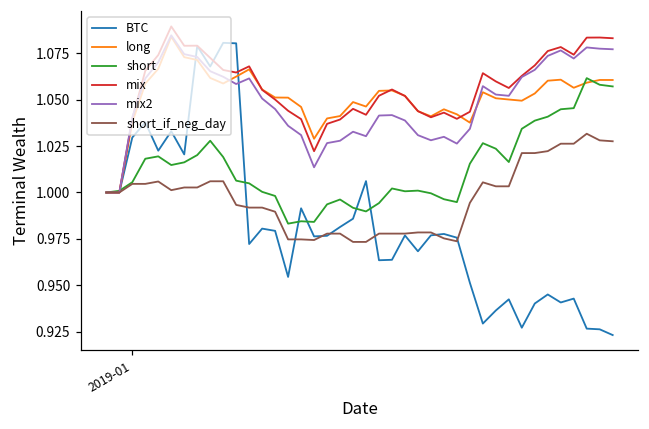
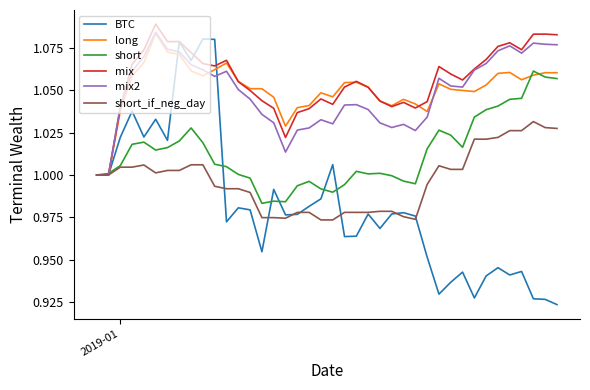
BTC, 2019-01: 1.030 -> 1.022
